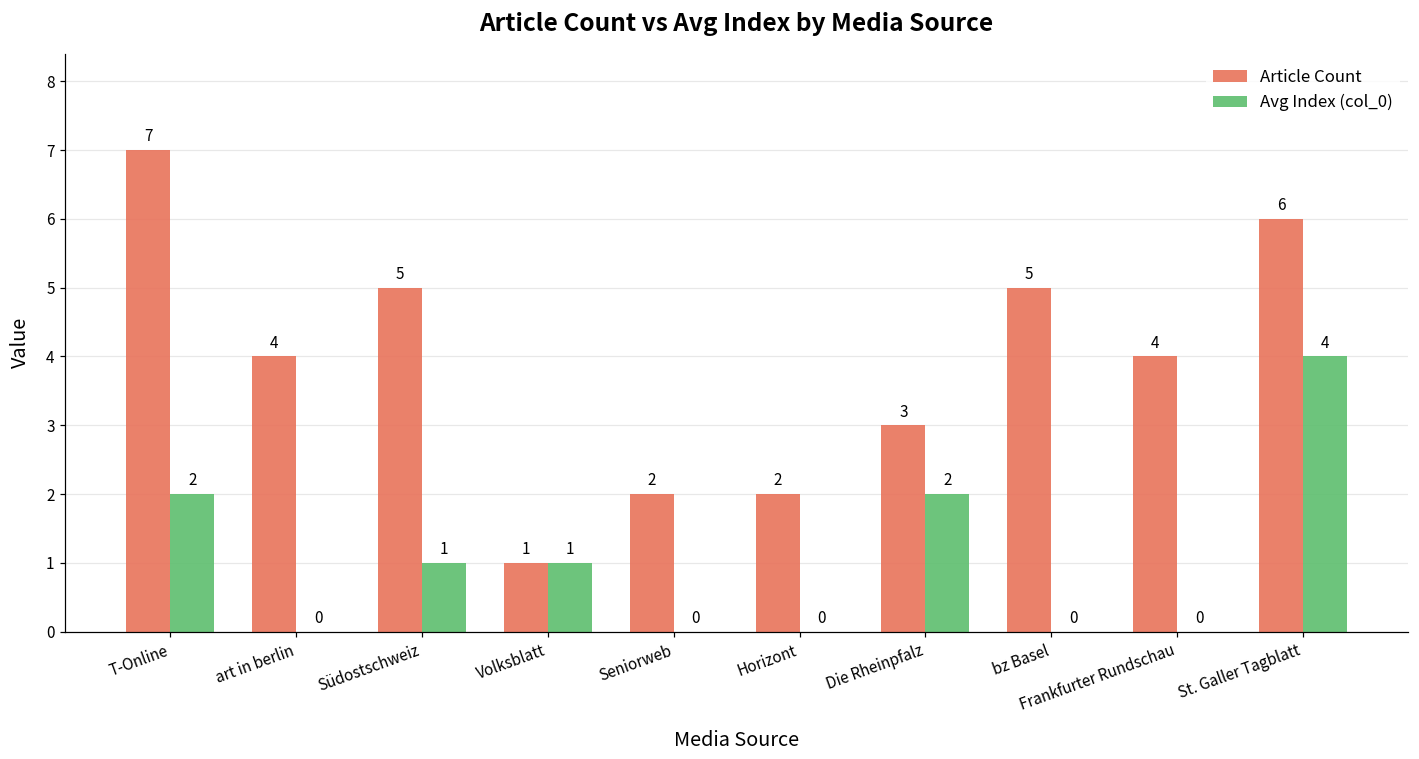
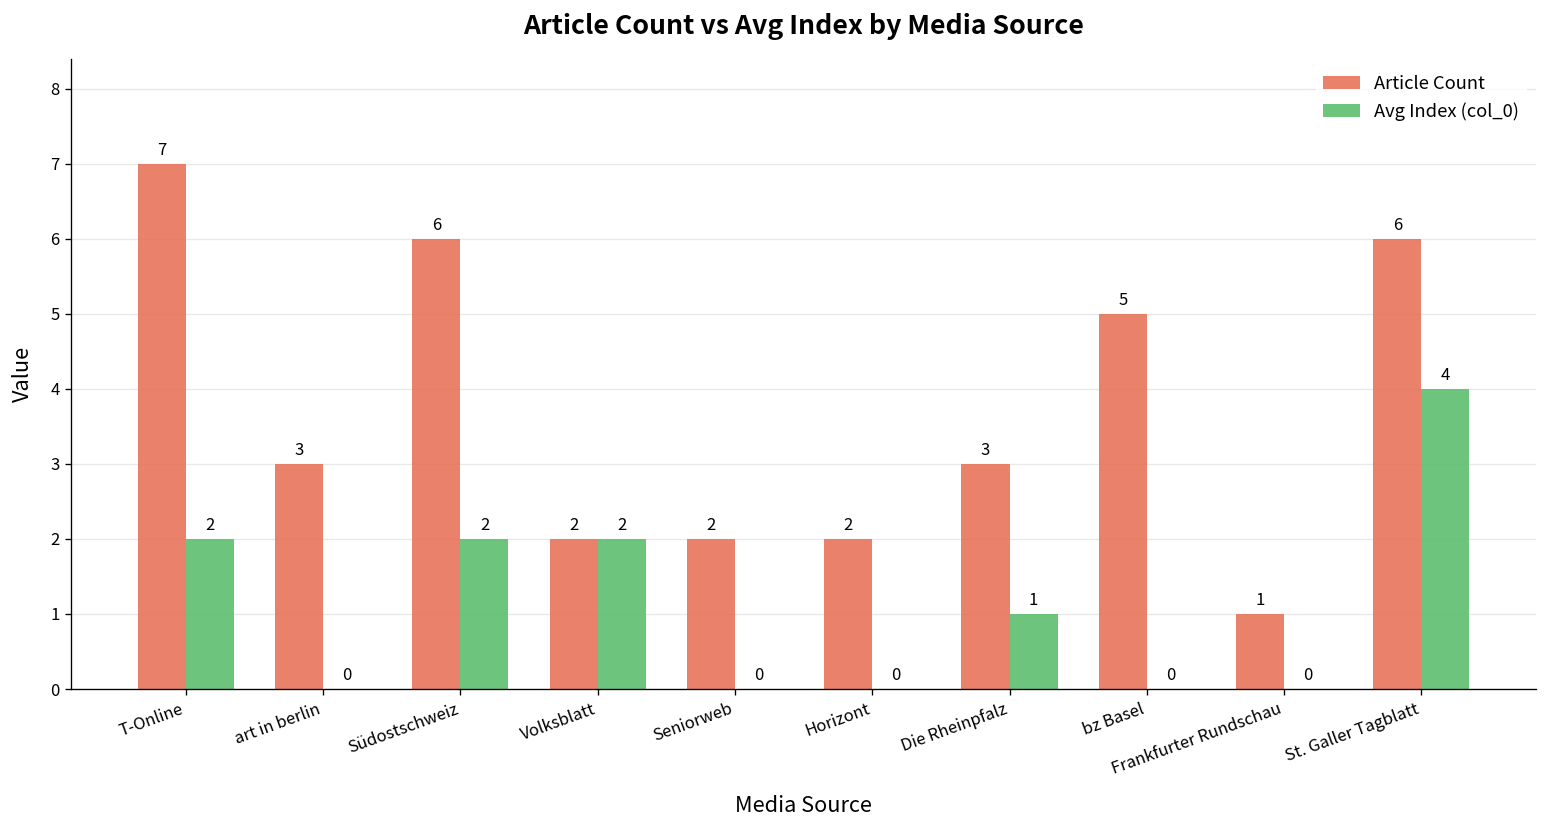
Article Count, art in berlin: 4 -> 3
Article Count, Südostschweiz: 5 -> 6
Avg Index (col_0), Südostschweiz: 1 -> 2
Article Count, Volksblatt: 1 -> 2
Avg Index (col_0), Volksblatt: 1 -> 2
Avg Index (col_0), Die Rheinpfalz: 2 -> 1
Article Count, Frankfurter Rundschau: 4 -> 1
